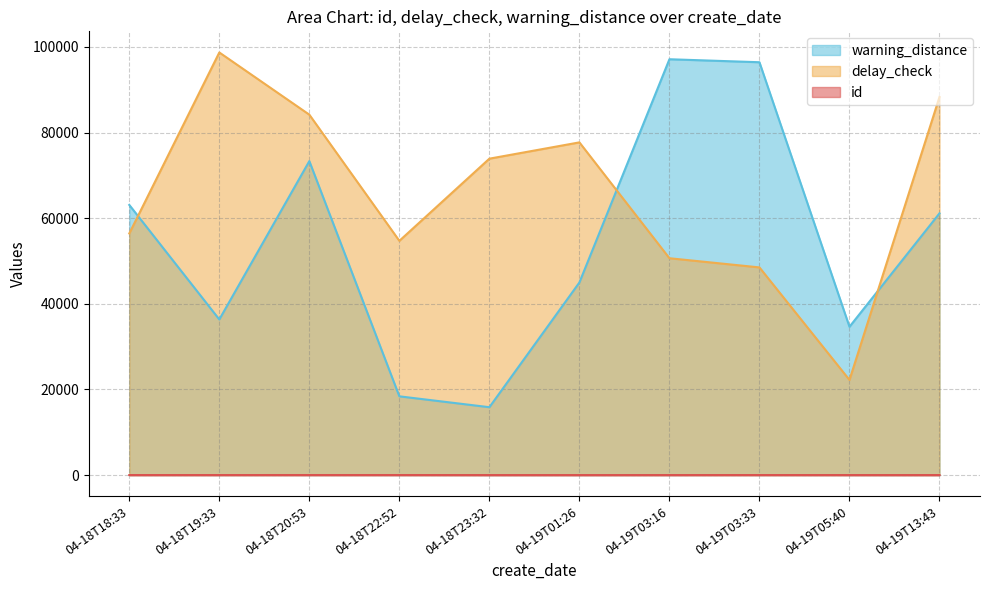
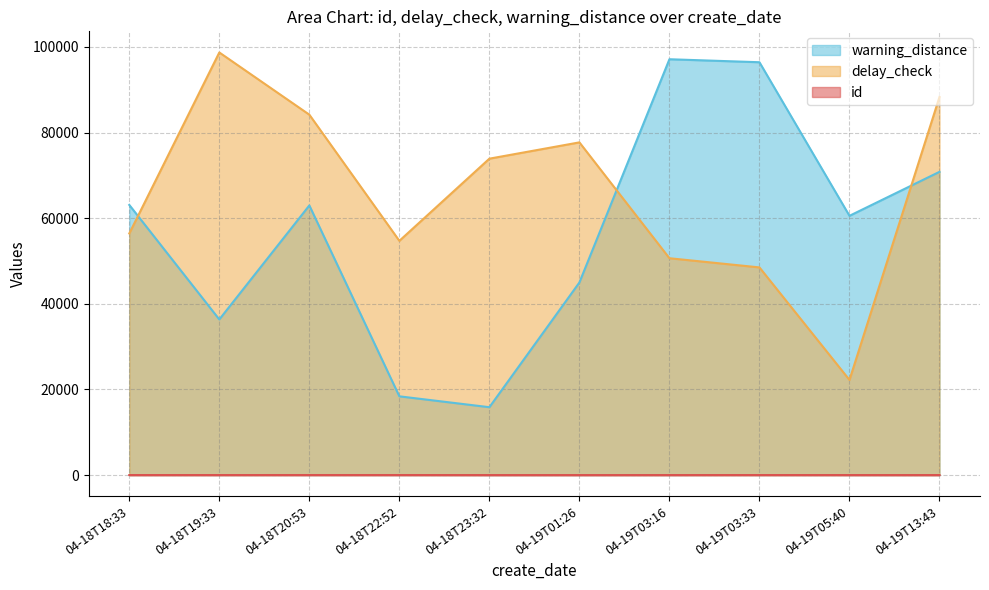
warning_distance, 04-18T20:53: 73000 -> 63000
warning_distance, 04-19T05:40: 35000 -> 61000
warning_distance, 04-19T13:43: 61000 -> 71000
